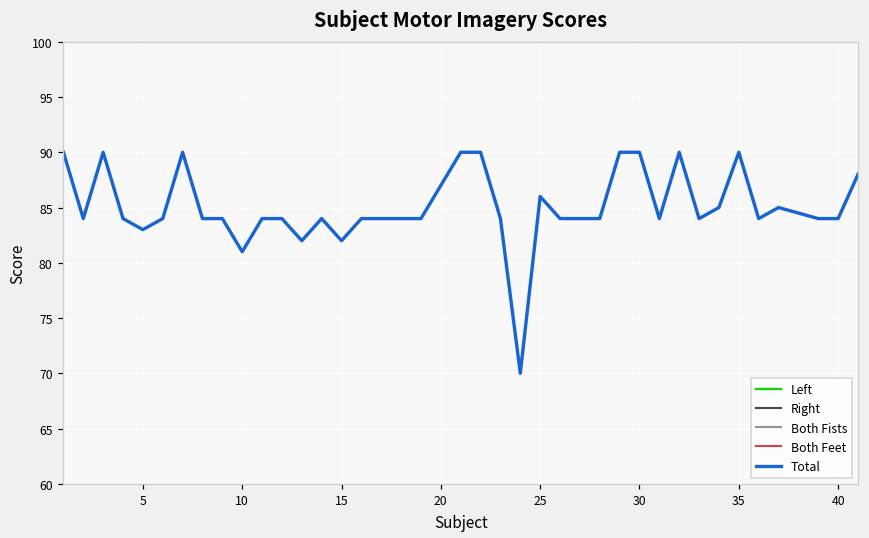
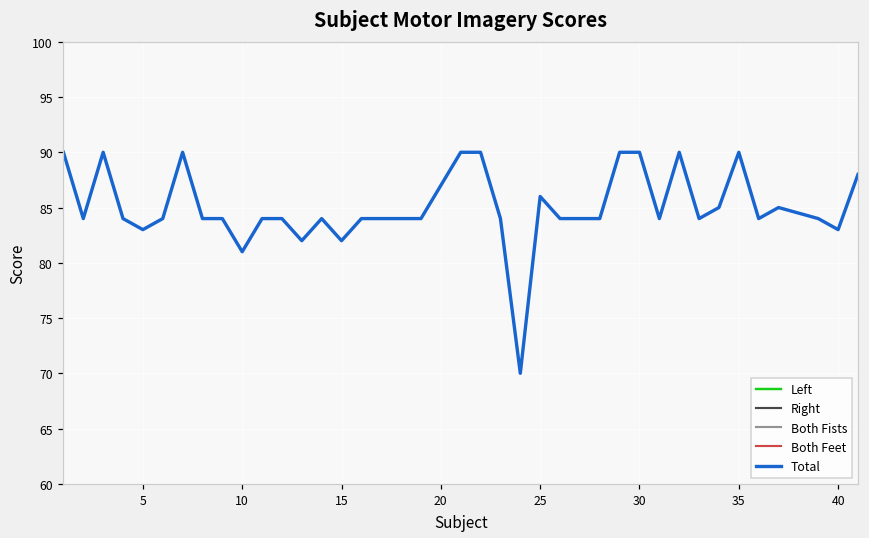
Total, 40: 84 -> 83
